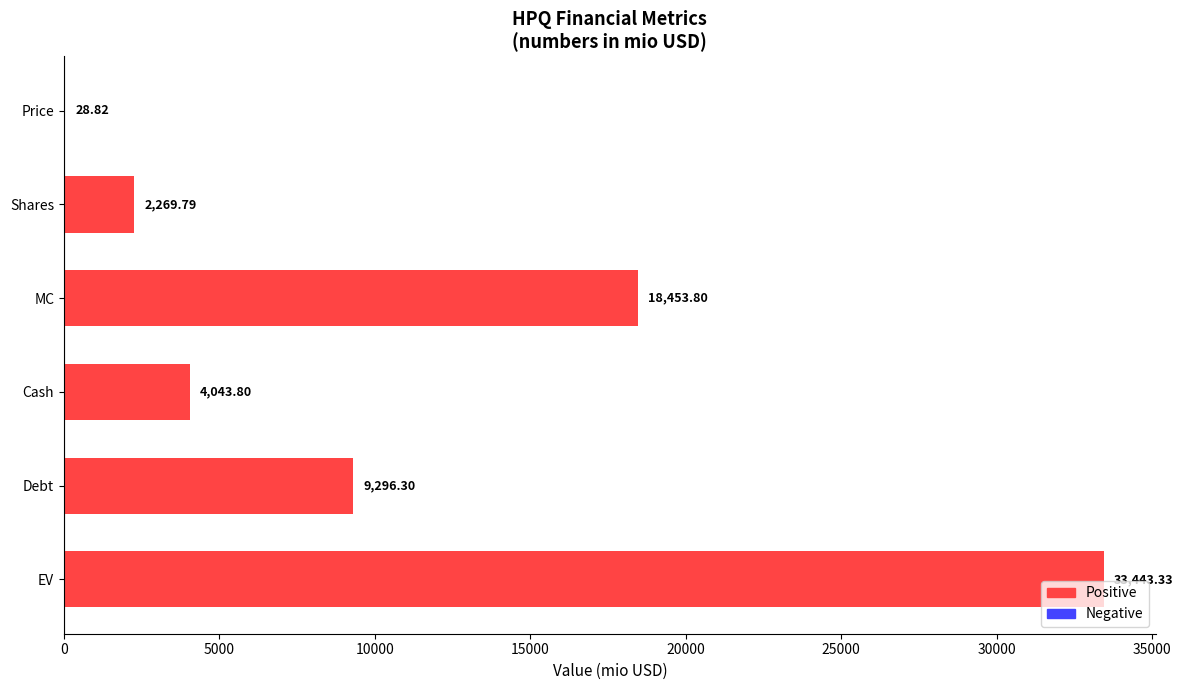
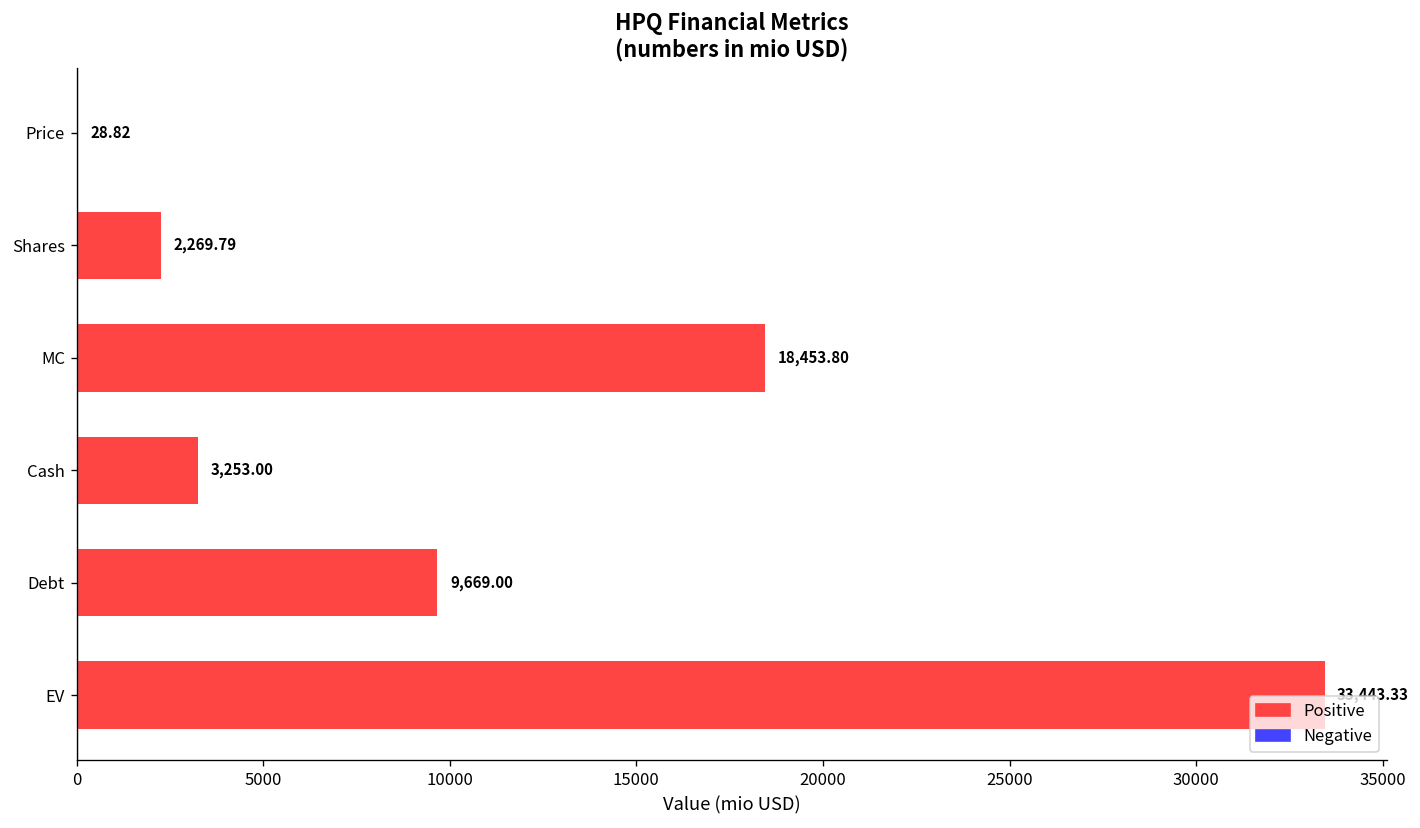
Cash: 4,043.80 -> 3,253.00
Debt: 9,296.30 -> 9,669.00
